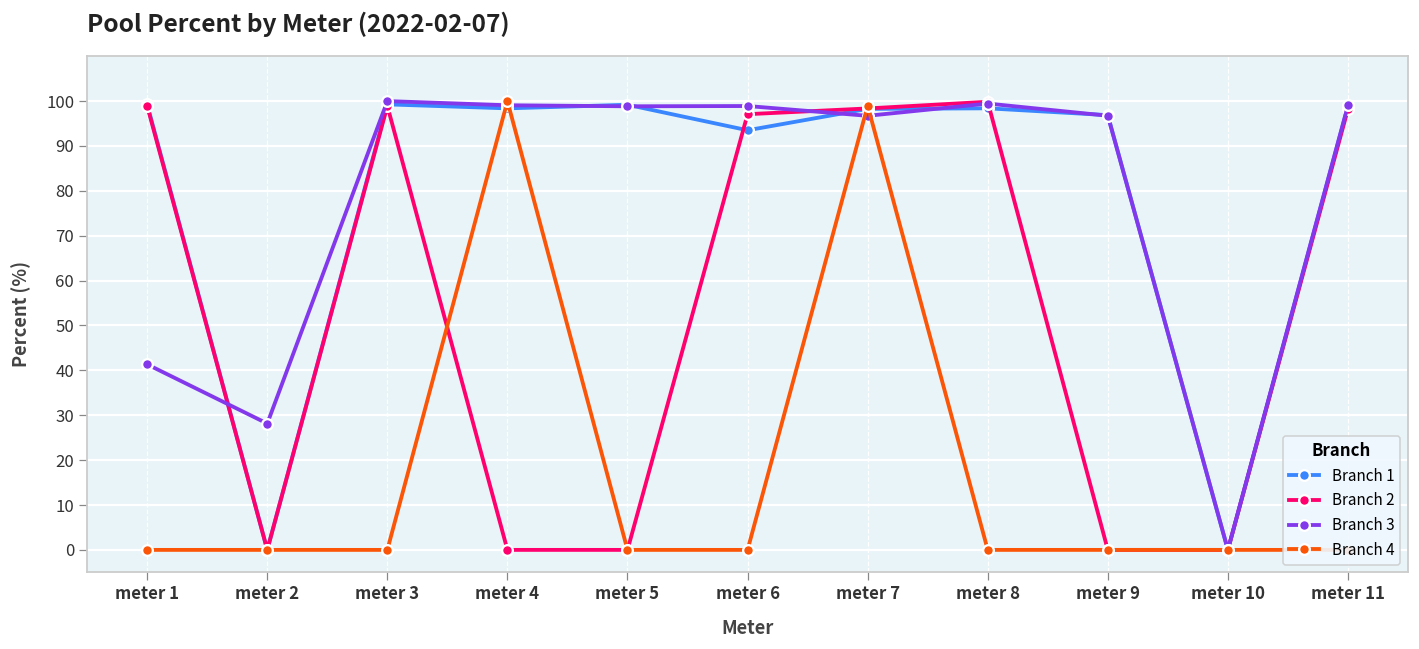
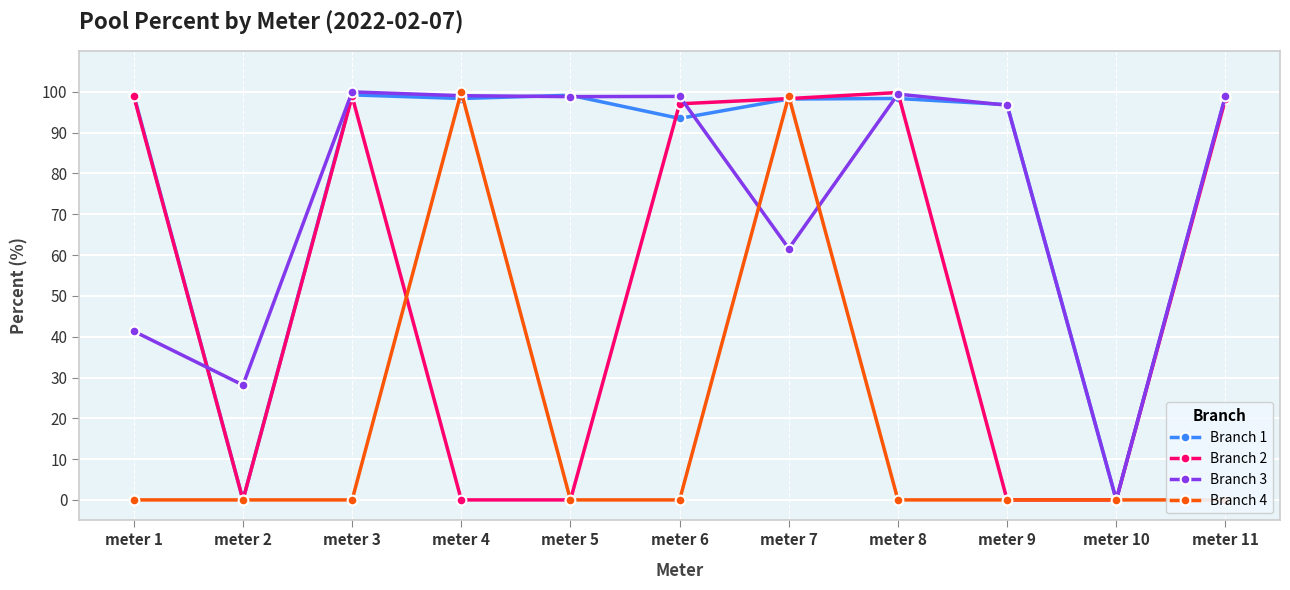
Branch 3, meter 7: 97 -> 62
